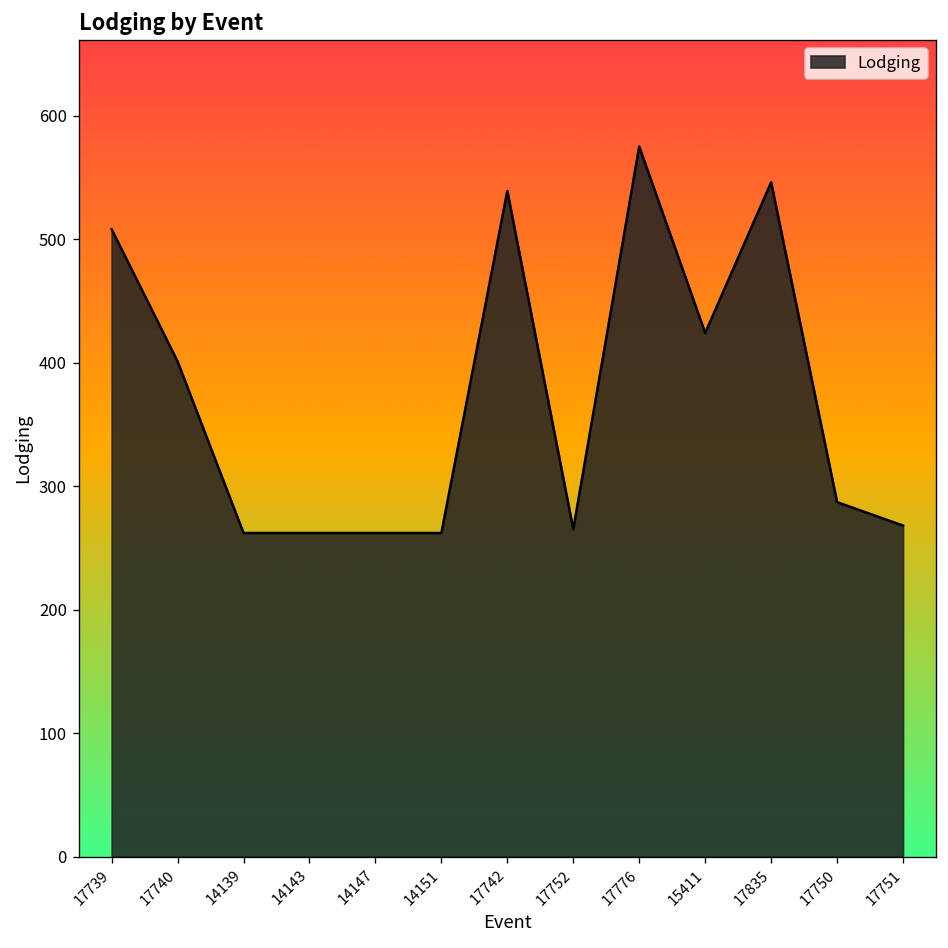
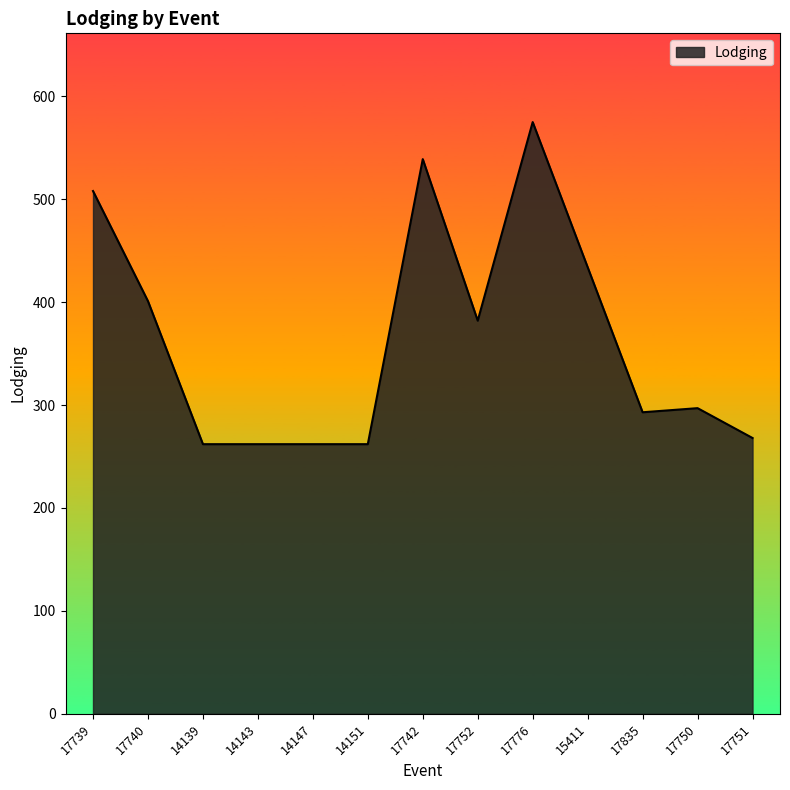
17752: 265 -> 382
15411: 424 -> 434
17835: 546 -> 293
17750: 287 -> 297
